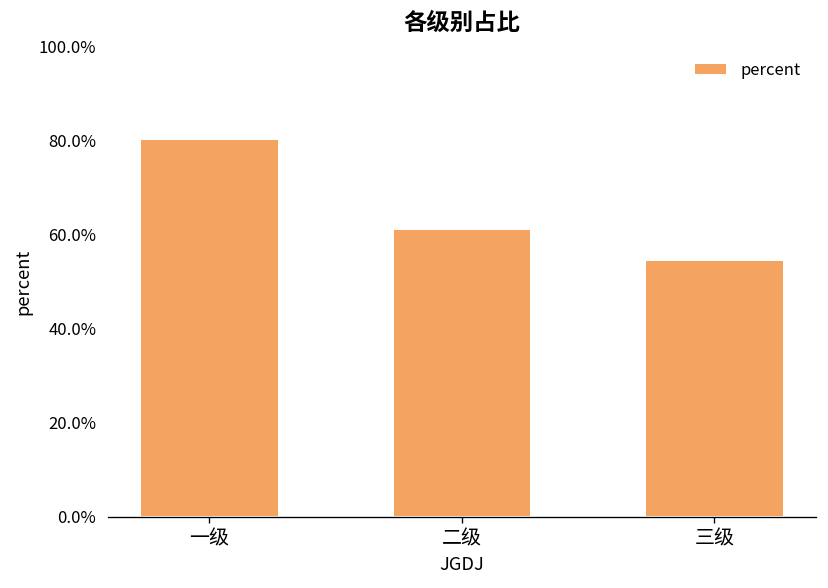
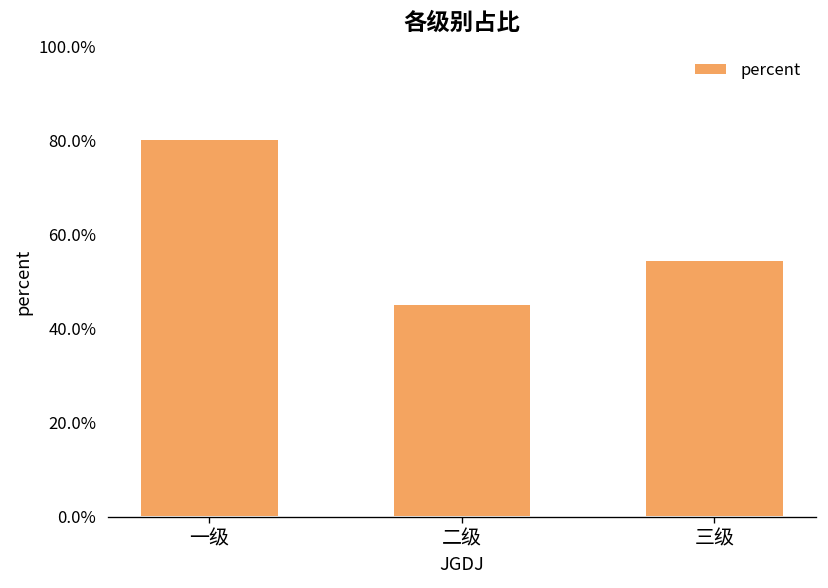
二级: 61% -> 45%
